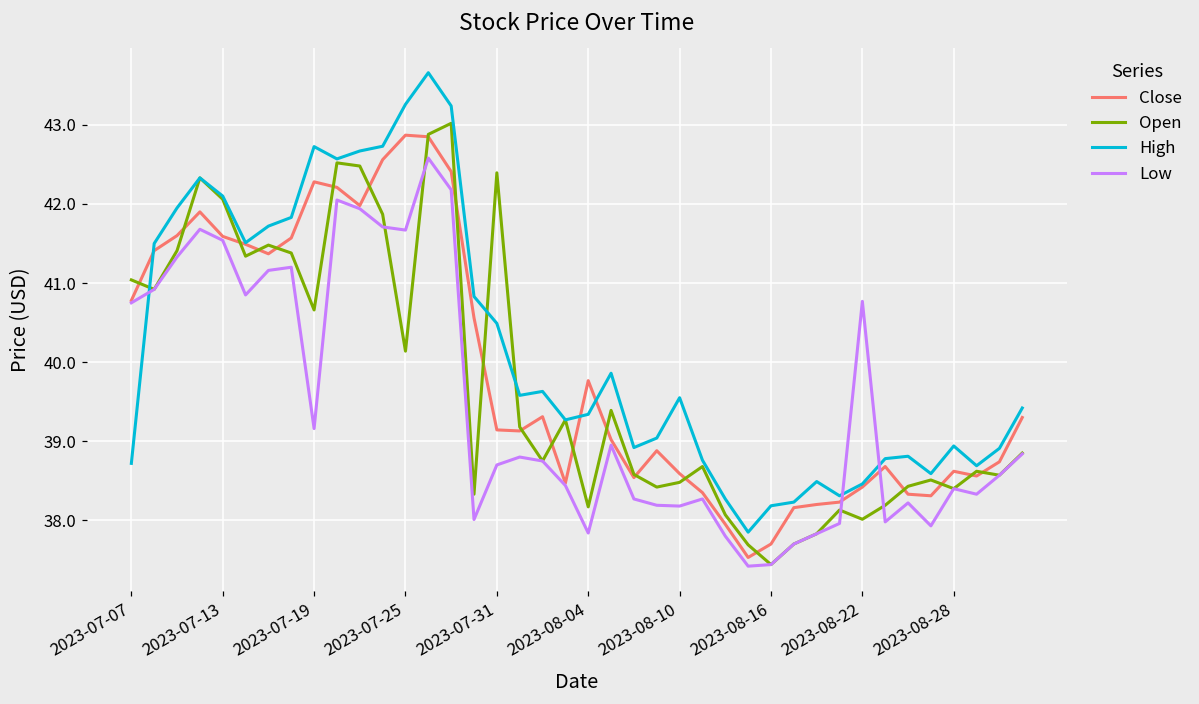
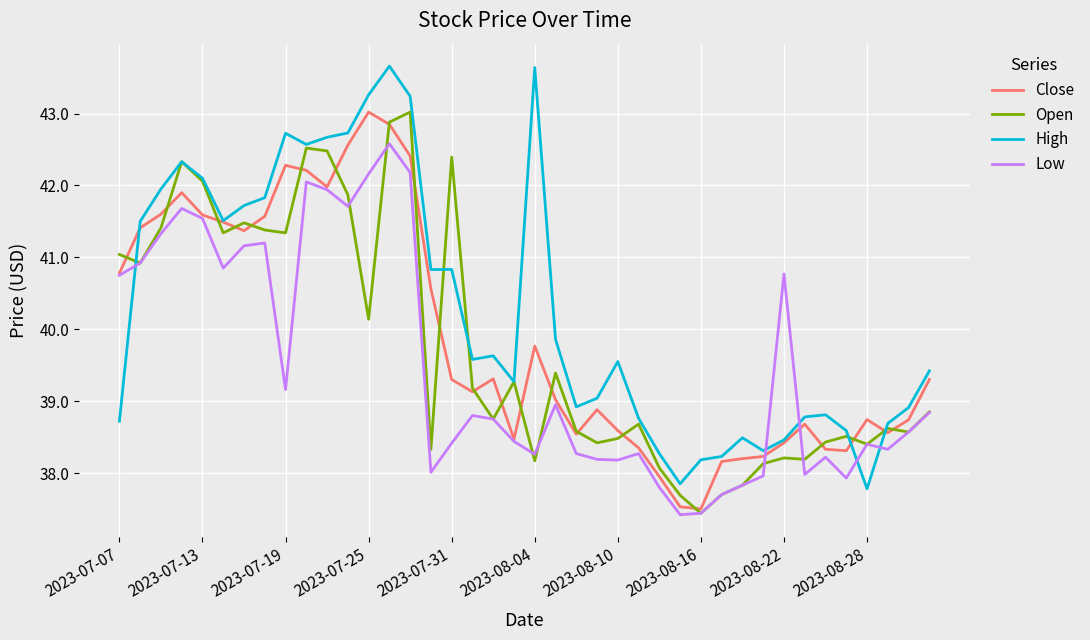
Open, 2023-07-19: 40.7 -> 41.3
Close, 2023-07-25: 42.9 -> 43.0
Low, 2023-07-25: 41.7 -> 42.2
Close, 2023-07-31: 39.1 -> 39.3
High, 2023-07-31: 40.5 -> 40.8
Low, 2023-07-31: 38.7 -> 38.4
High, 2023-08-04: 39.3 -> 43.6
Low, 2023-08-04: 37.8 -> 38.3
Close, 2023-08-16: 37.7 -> 37.5
Open, 2023-08-22: 38.0 -> 38.2
Close, 2023-08-28: 38.6 -> 38.7
High, 2023-08-28: 38.9 -> 37.8
